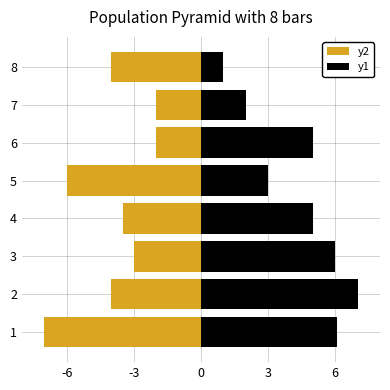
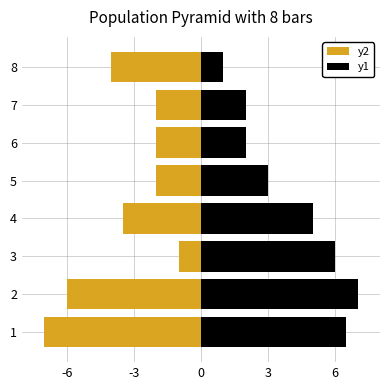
y1, 6: 5 -> 2
y2, 5: -6 -> -2
y2, 3: -3 -> -1
y2, 2: -4 -> -6
y1, 1: 6.1 -> 6.5
